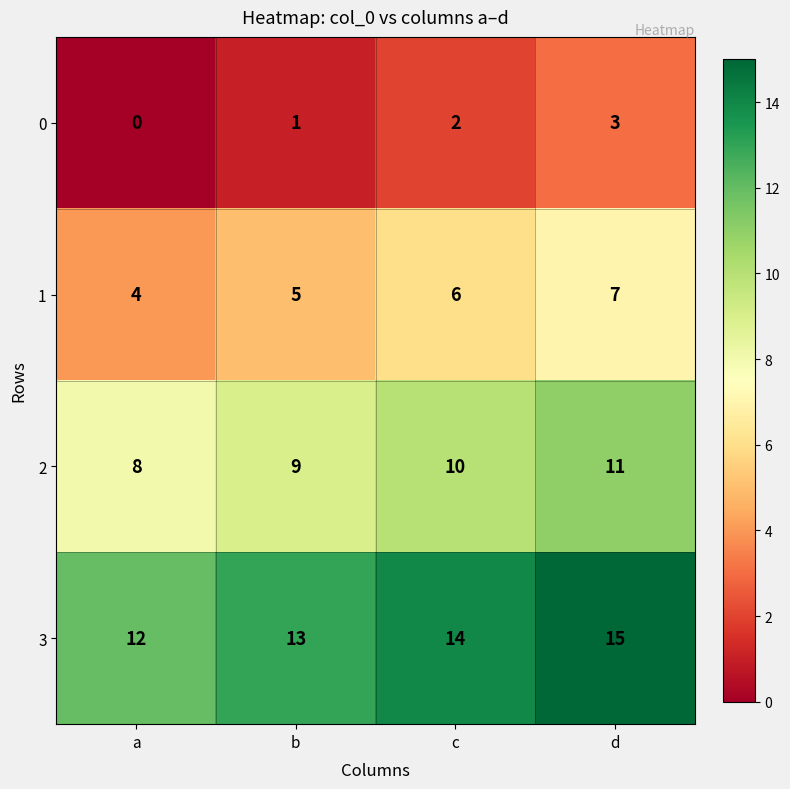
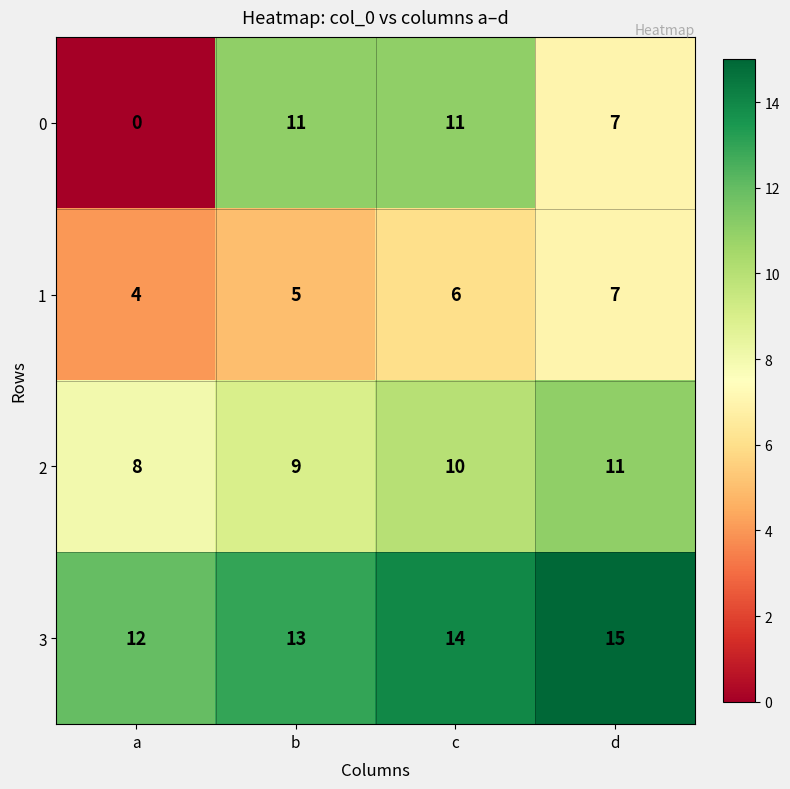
0, b: 1 -> 11
0, c: 2 -> 11
0, d: 3 -> 7
